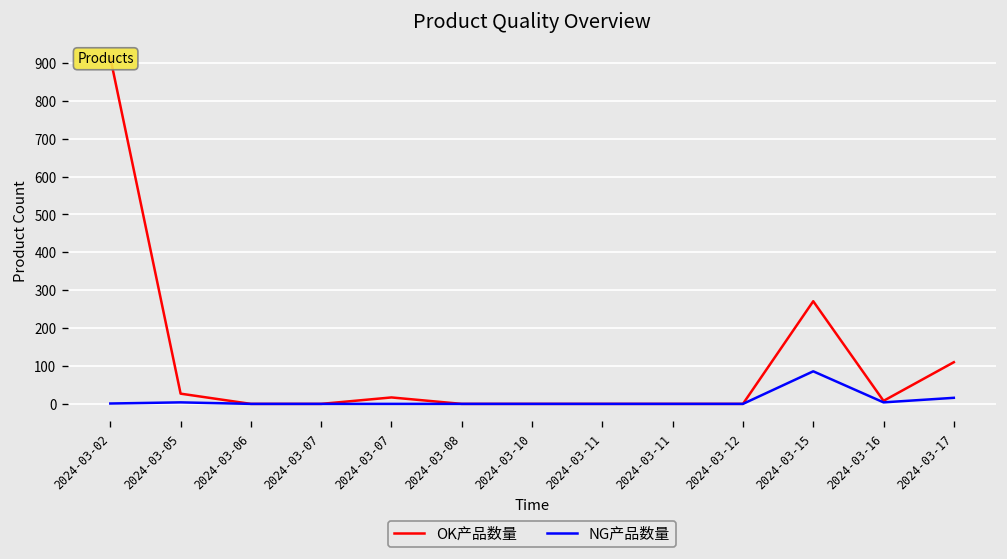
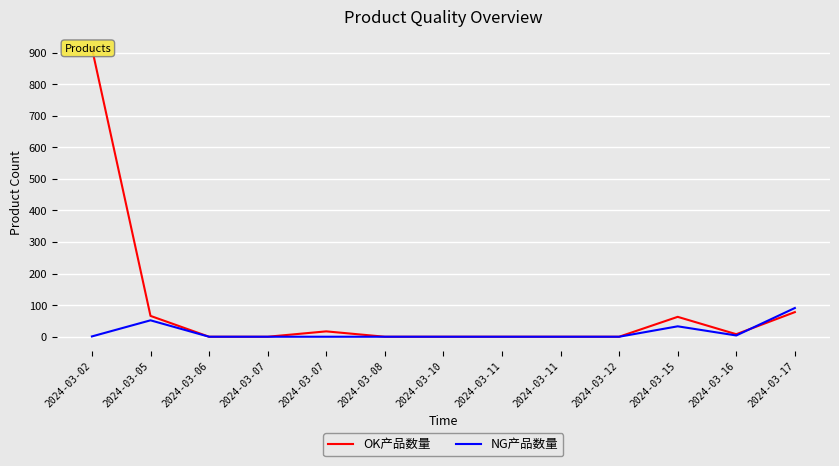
OK产品数量, 2024-03-05: 30 -> 70
NG产品数量, 2024-03-05: 0 -> 50
OK产品数量, 2024-03-15: 270 -> 60
NG产品数量, 2024-03-15: 90 -> 30
OK产品数量, 2024-03-17: 110 -> 80
NG产品数量, 2024-03-17: 20 -> 90
